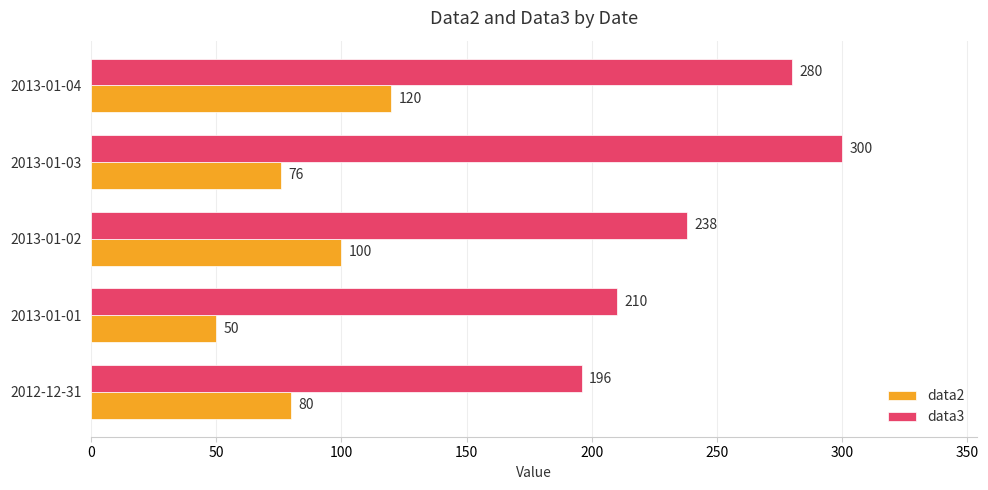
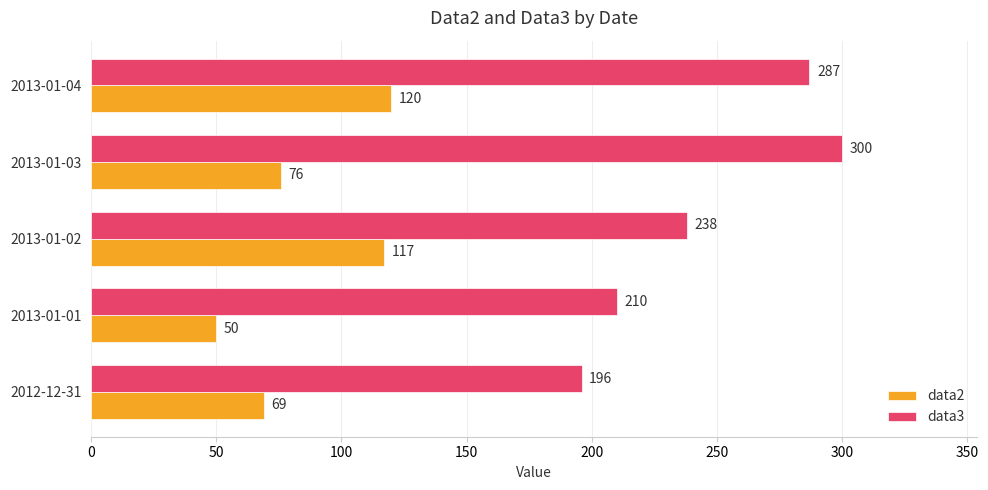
data3, 2013-01-04: 280 -> 287
data2, 2013-01-02: 100 -> 117
data2, 2012-12-31: 80 -> 69
